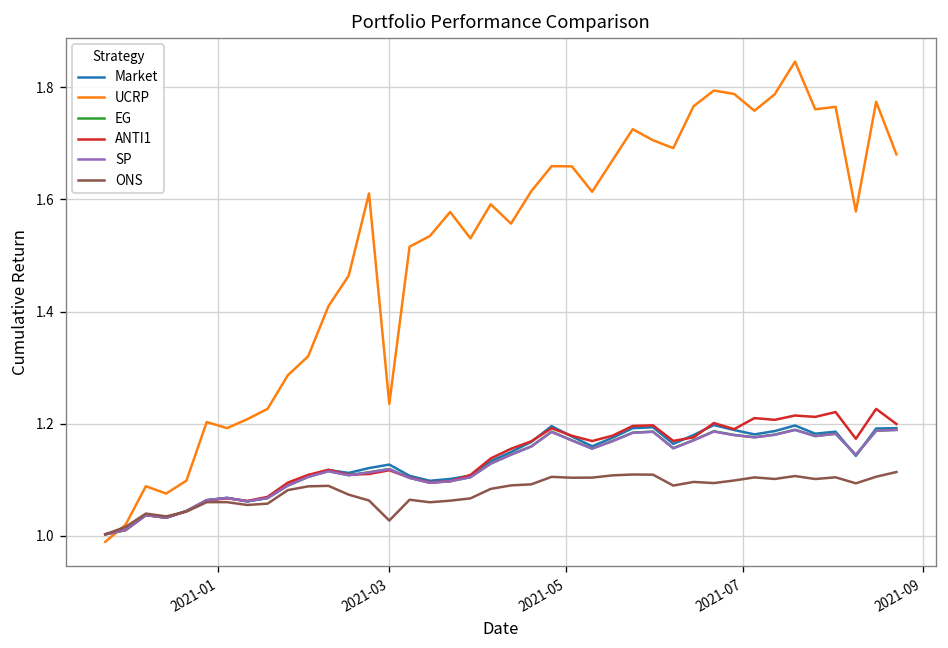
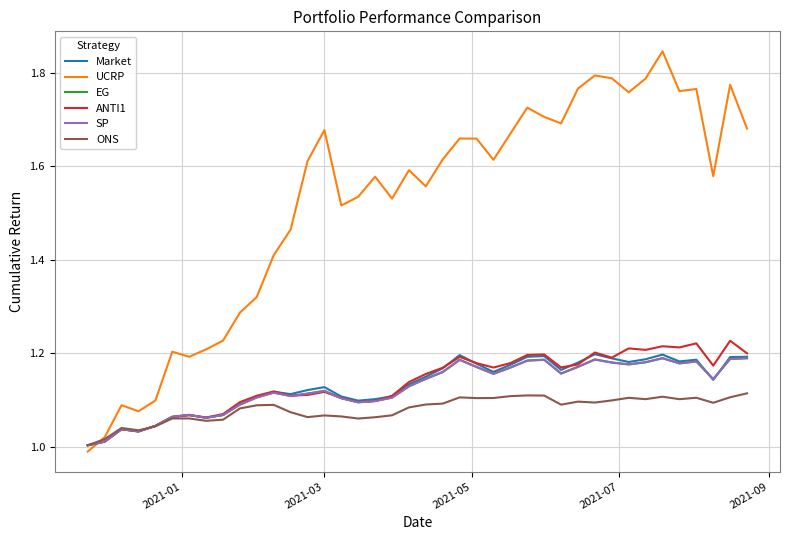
UCRP, 2021-03: 1.24 -> 1.68
ONS, 2021-03: 1.03 -> 1.07
